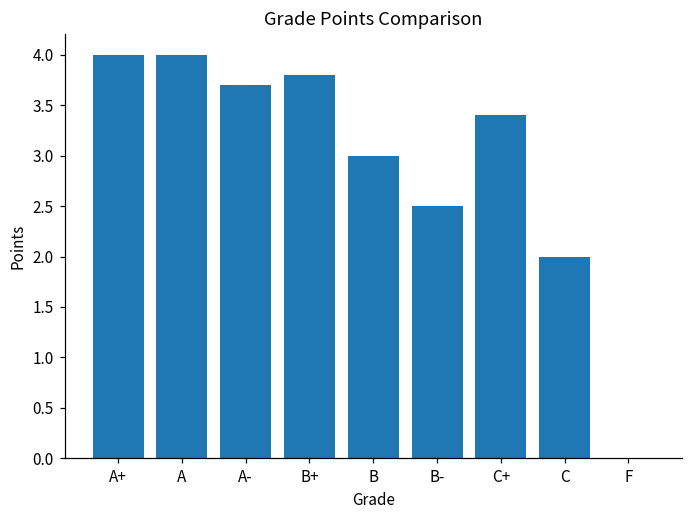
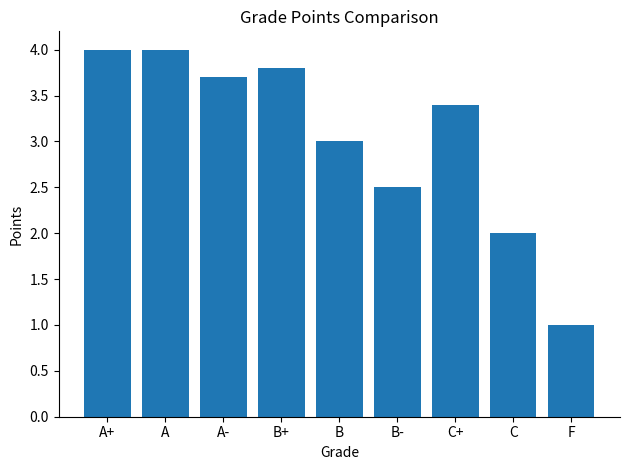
F: 0 -> 1
